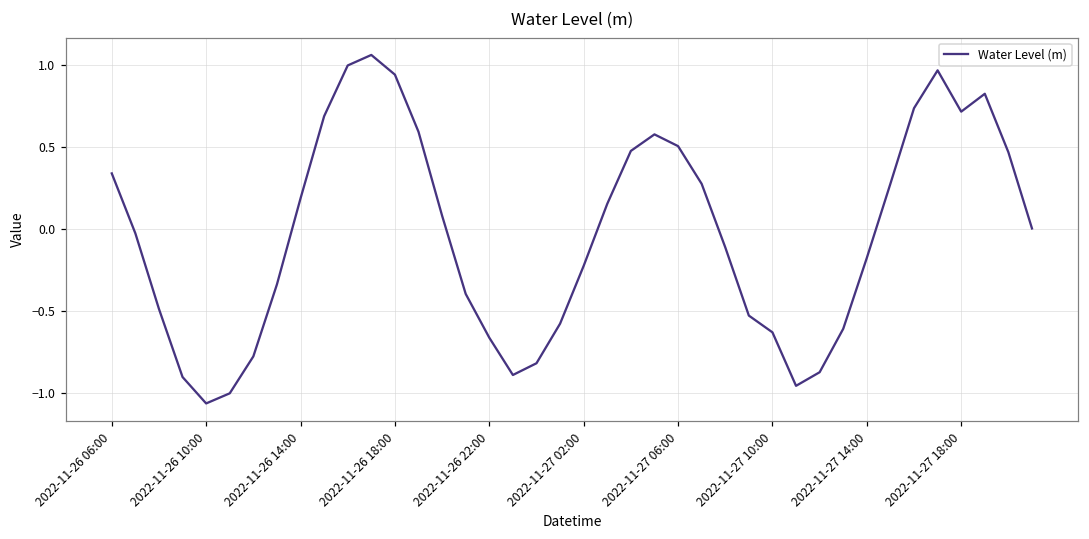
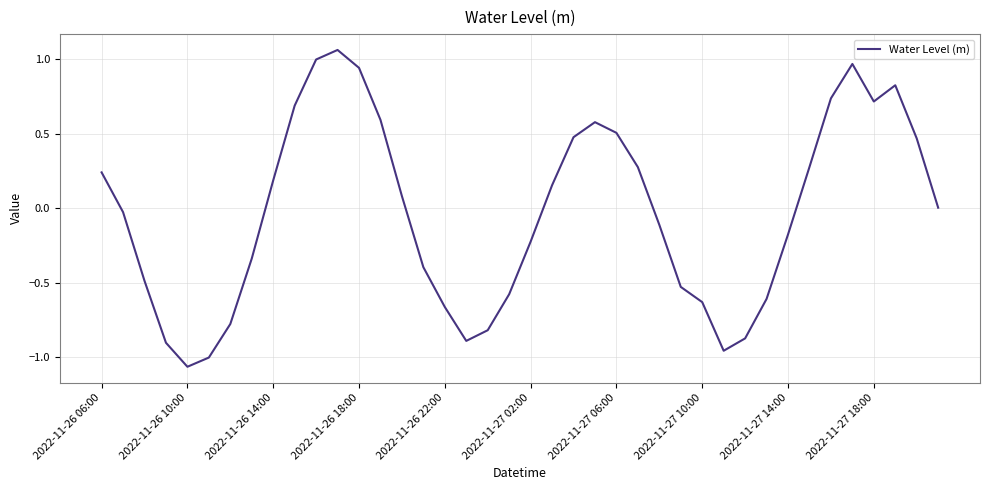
2022-11-26 06:00: 0.34 -> 0.24
